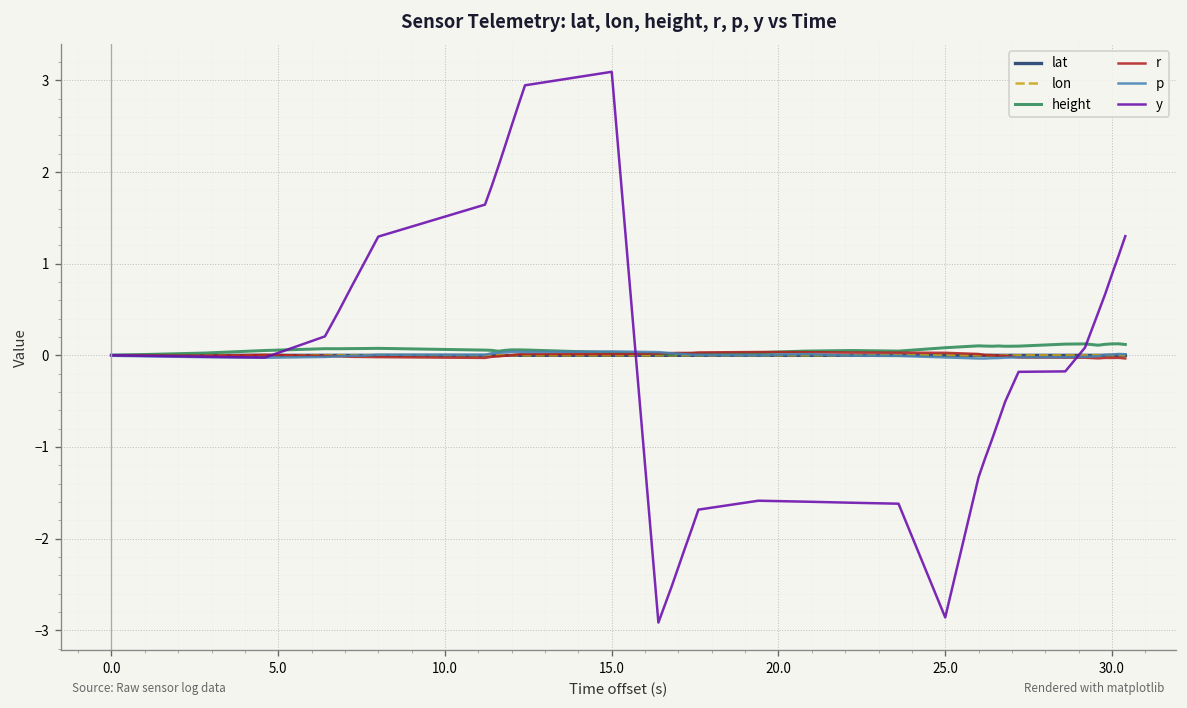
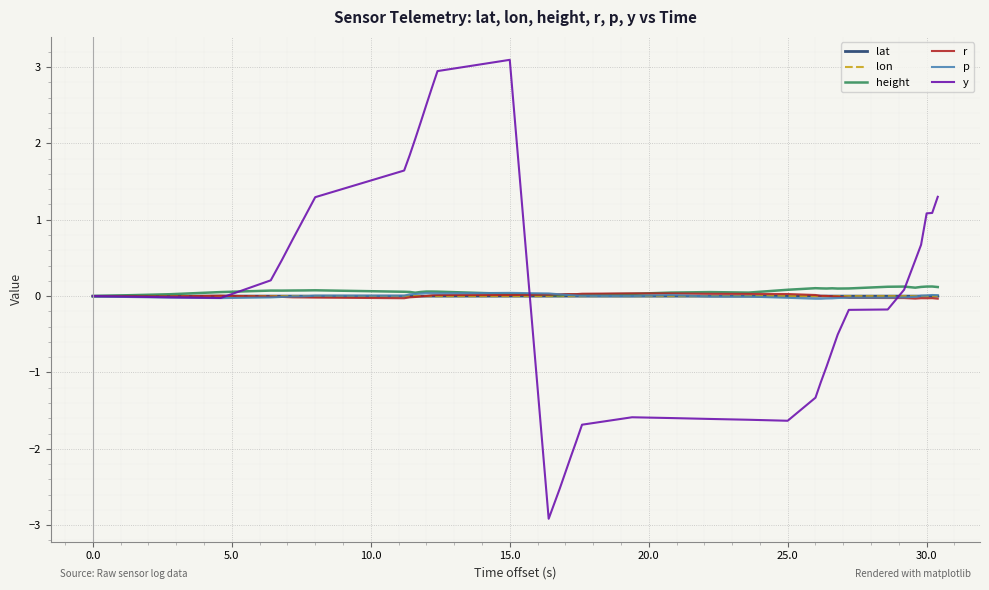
y, 25.0: -2.9 -> -1.6
y, 30.0: 0.9 -> 1.1
